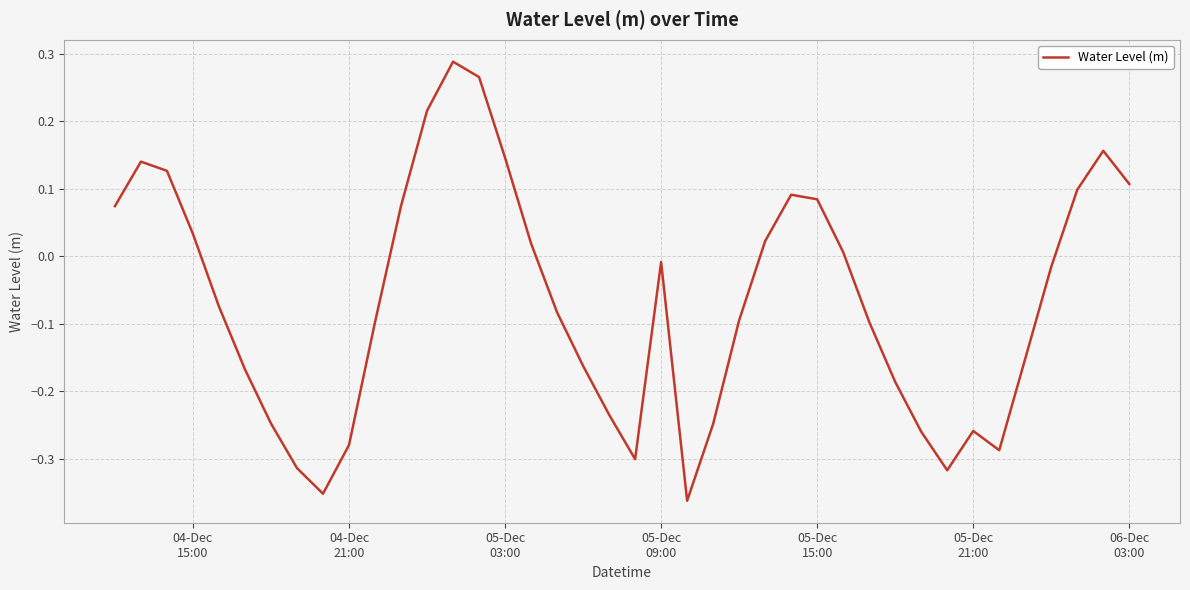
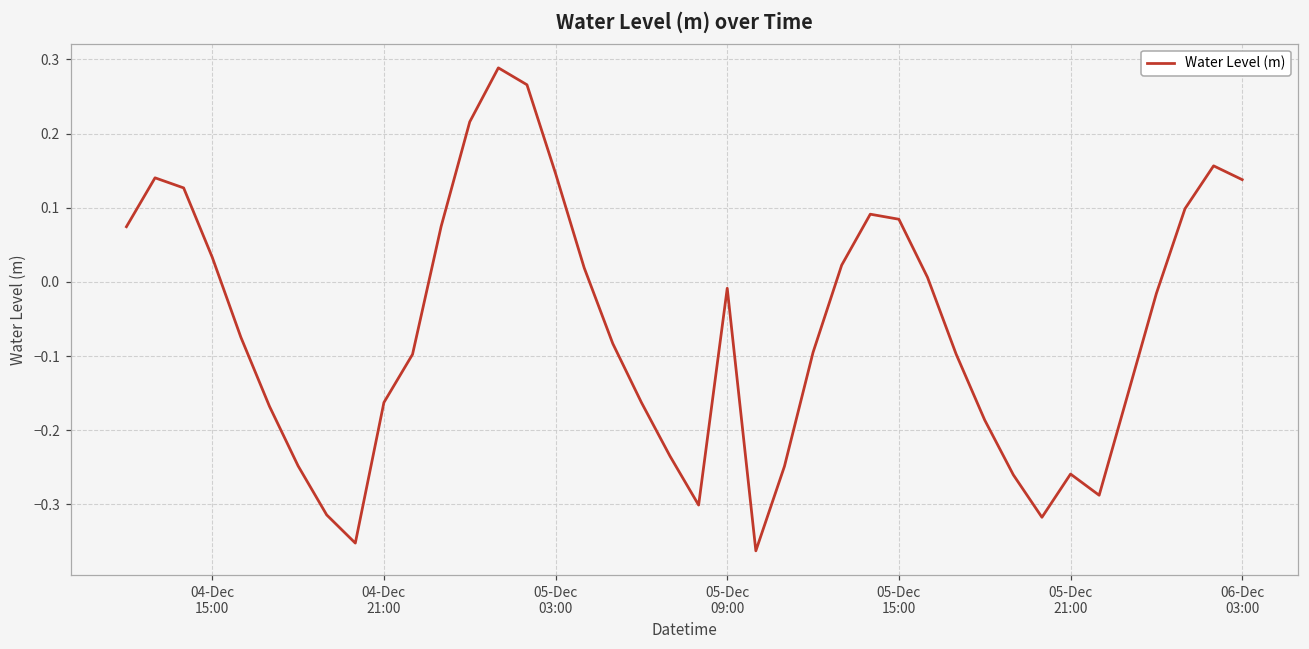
04-Dec 21:00: -0.28 -> -0.16
06-Dec 03:00: 0.11 -> 0.14
